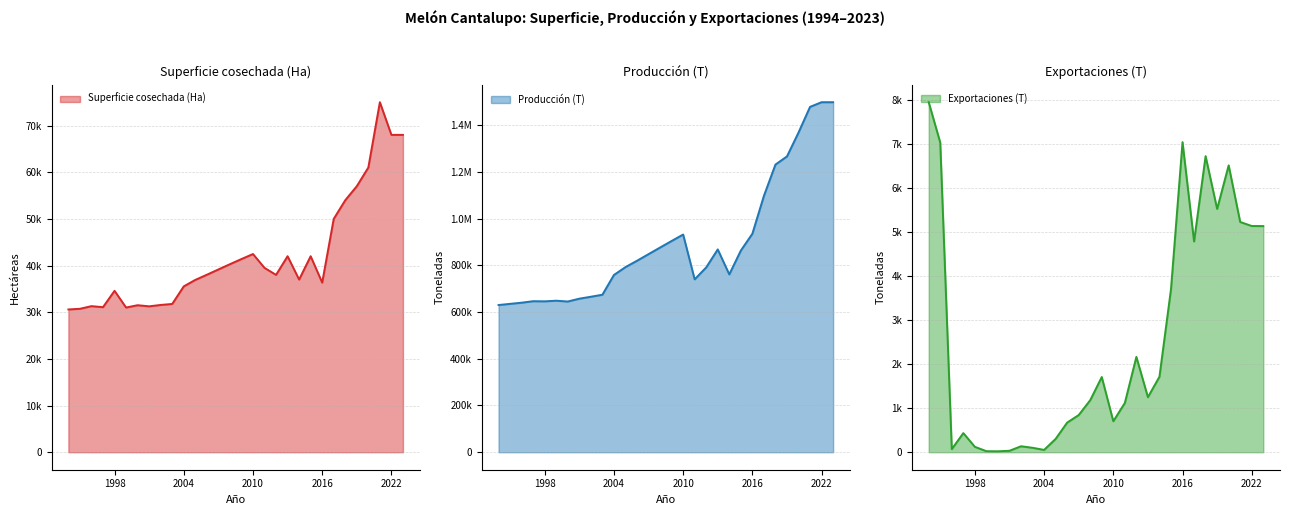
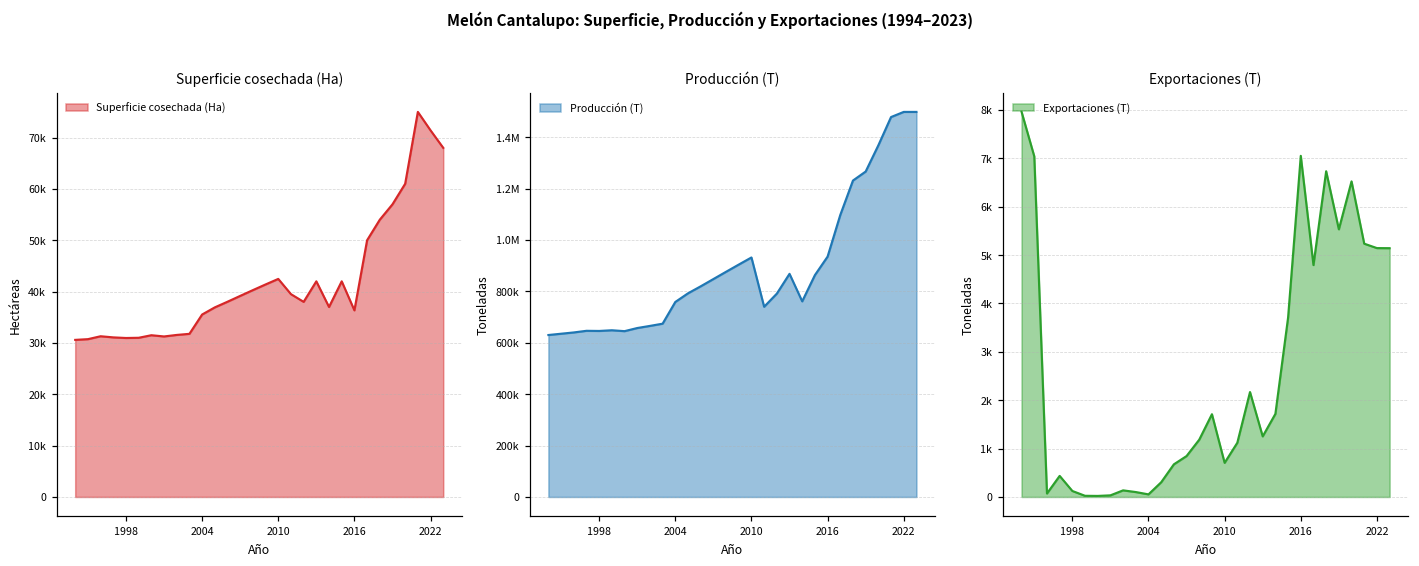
Superficie cosechada (Ha), 1998: 35000 -> 31000
Superficie cosechada (Ha), 2022: 68000 -> 71000
